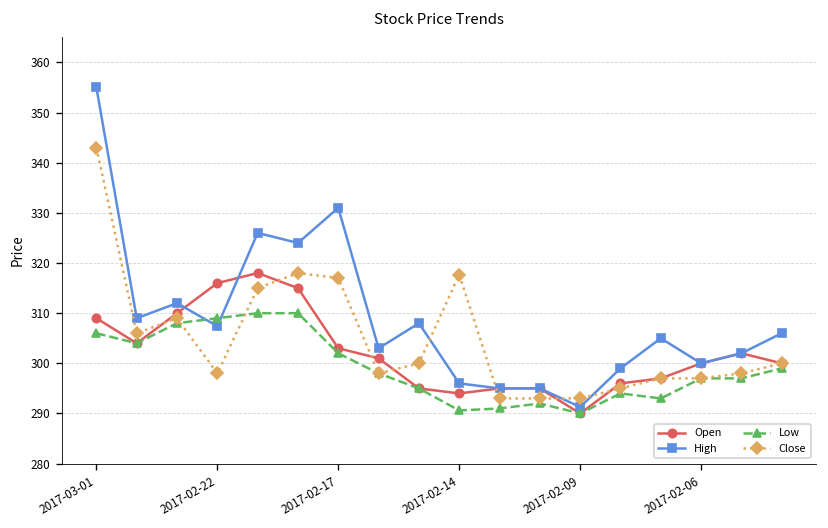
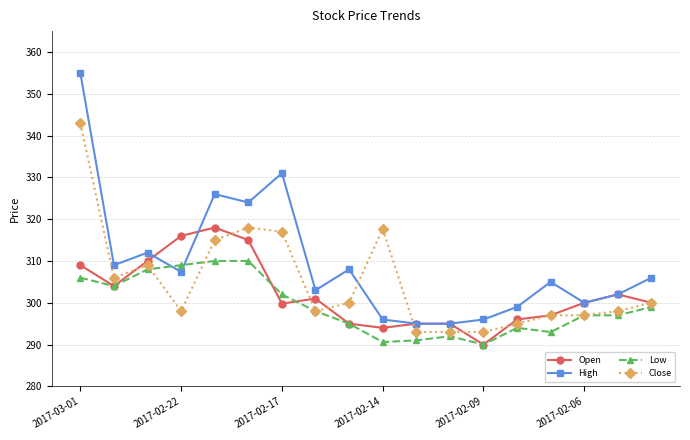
Open, 2017-02-17: 303 -> 300
High, 2017-02-09: 291 -> 296
